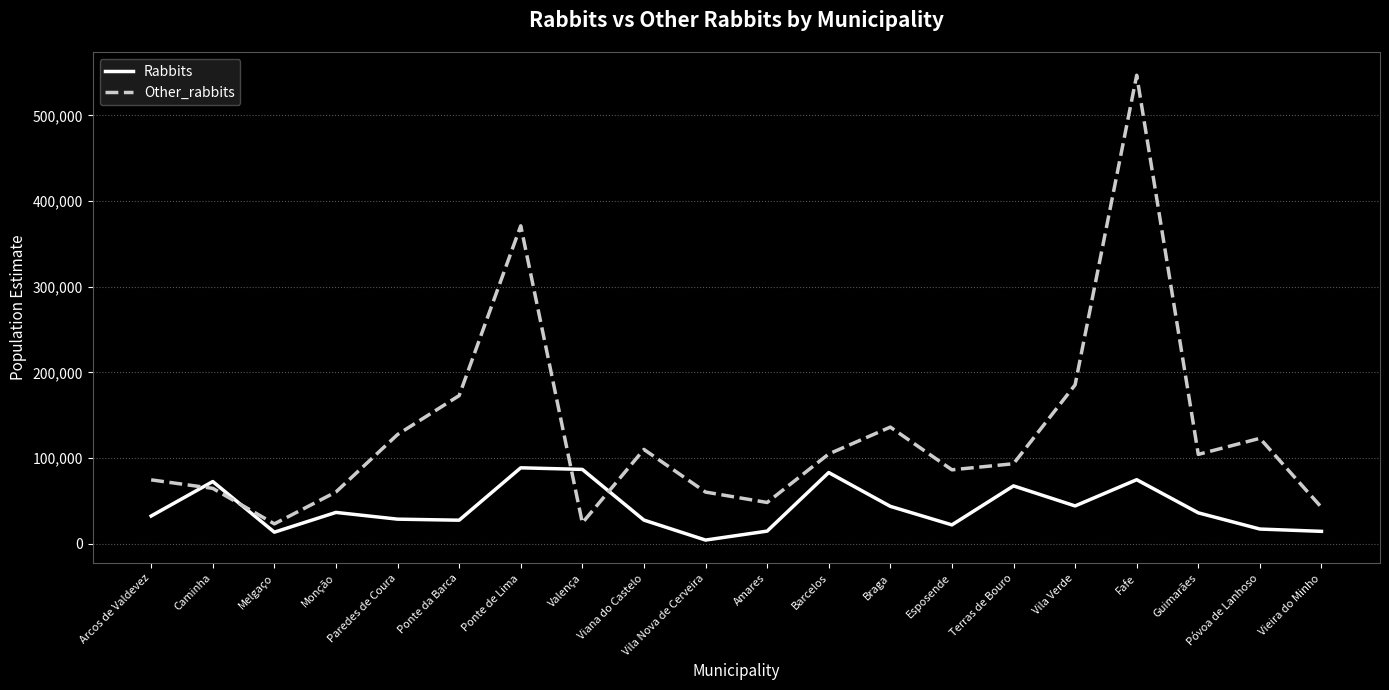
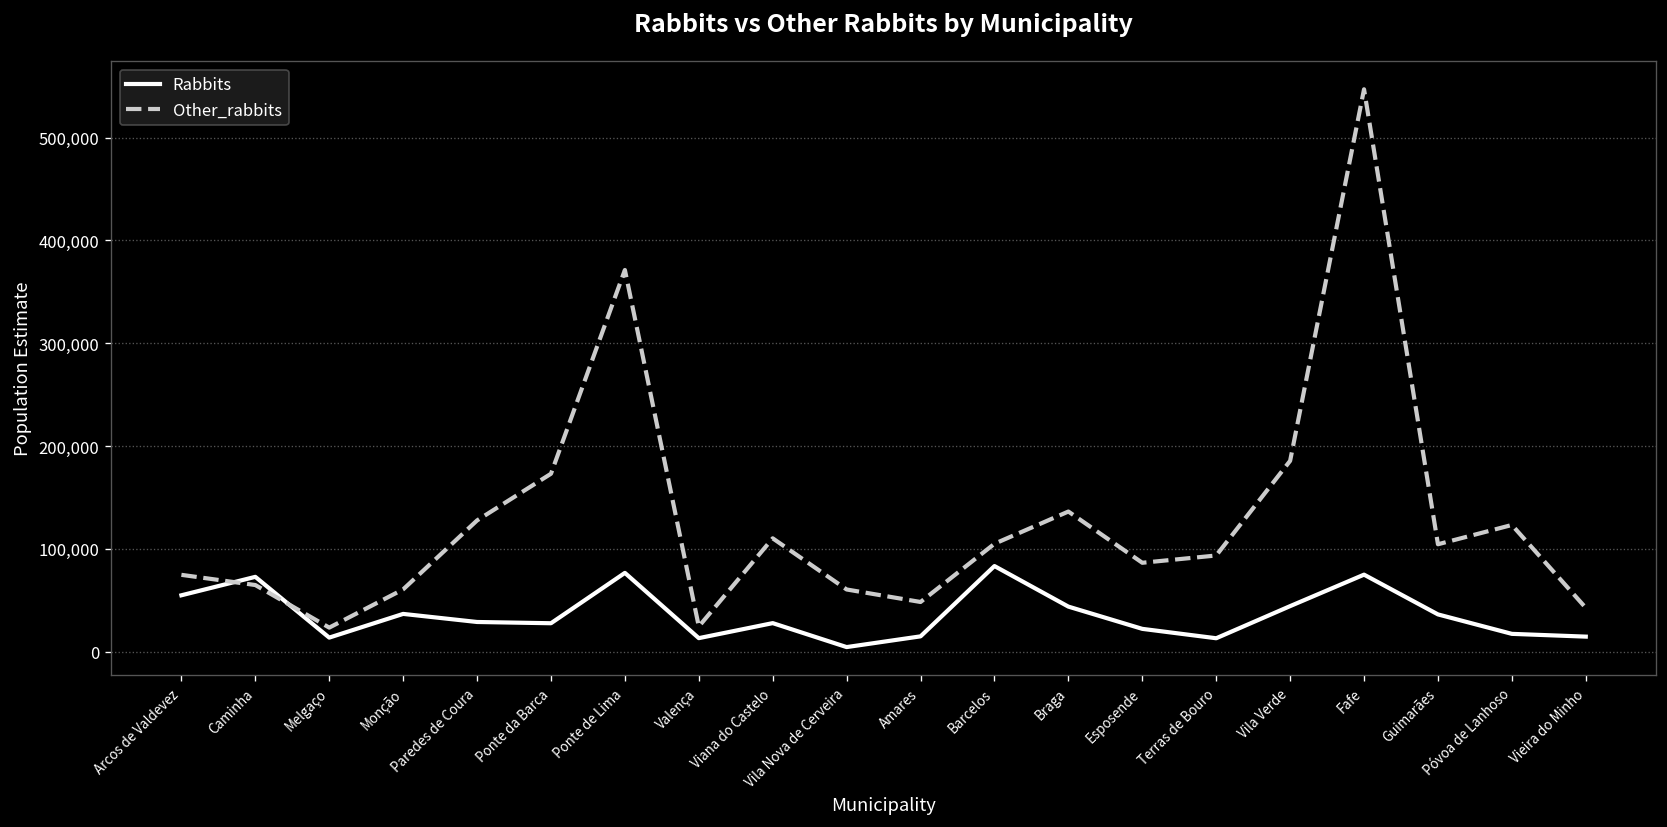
Rabbits, Arcos de Valdevez: 30,000 -> 50,000
Rabbits, Ponte de Lima: 90,000 -> 80,000
Rabbits, Valença: 90,000 -> 10,000
Rabbits, Terras de Bouro: 70,000 -> 10,000
